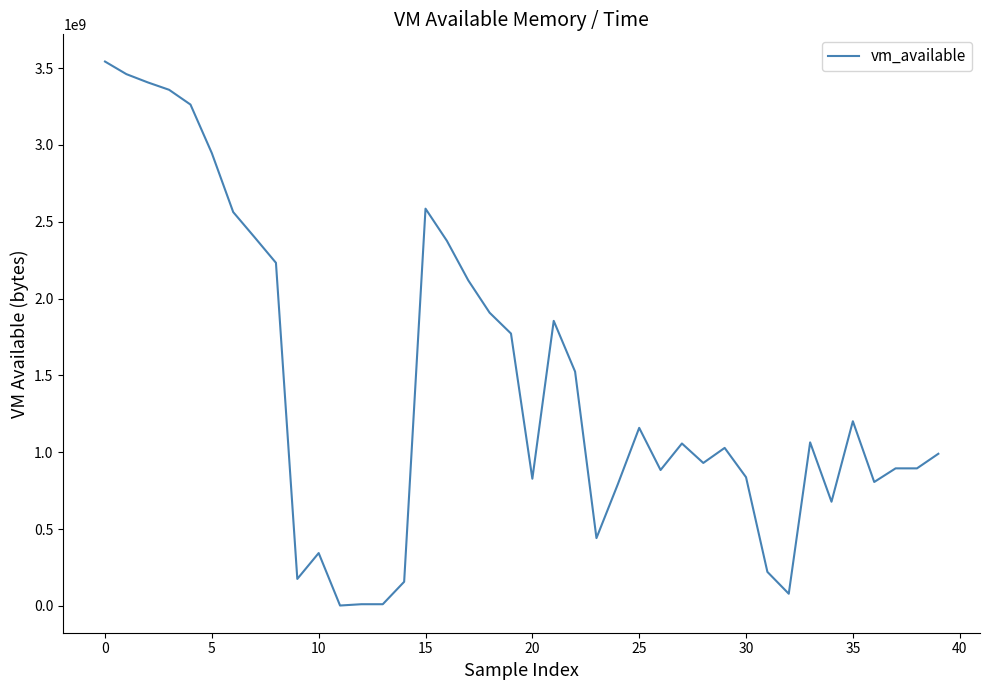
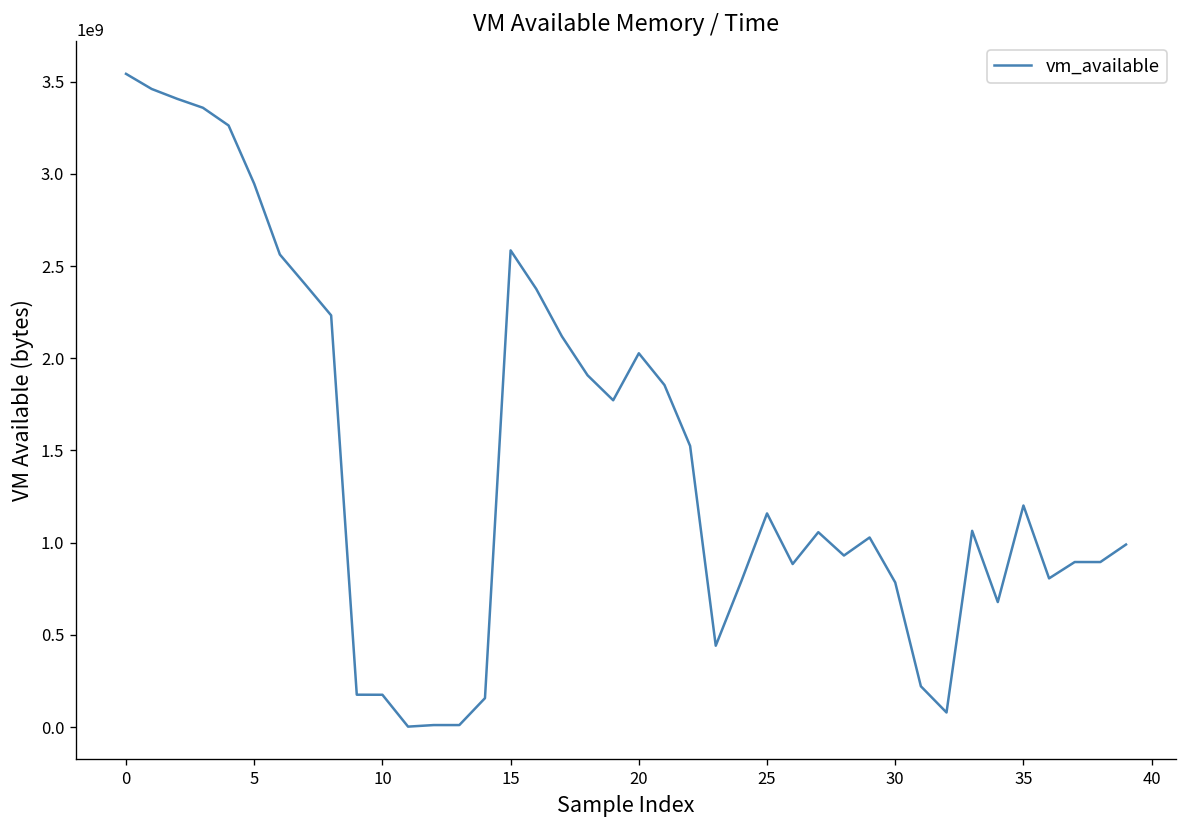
10: 340000000 -> 180000000
20: 830000000 -> 2030000000
30: 840000000 -> 780000000
